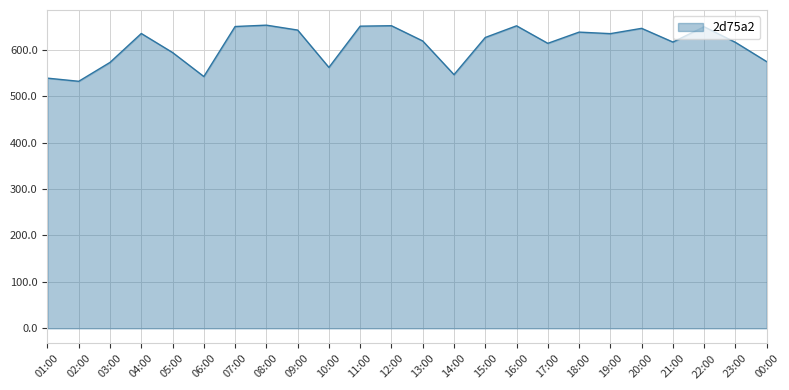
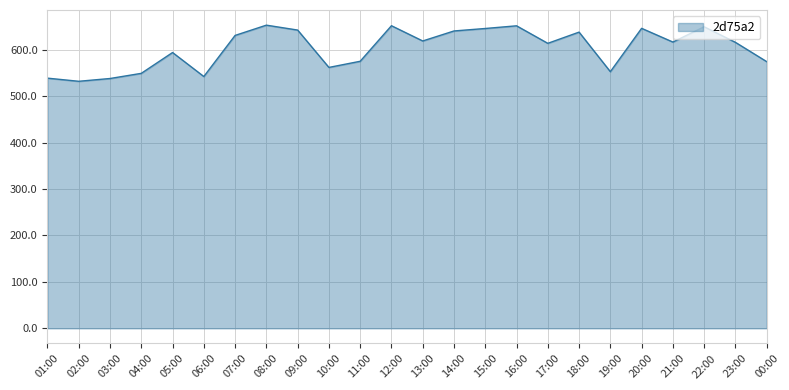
03:00: 570 -> 540
04:00: 630 -> 550
07:00: 650 -> 630
11:00: 650 -> 570
14:00: 550 -> 640
15:00: 630 -> 650
19:00: 630 -> 550
